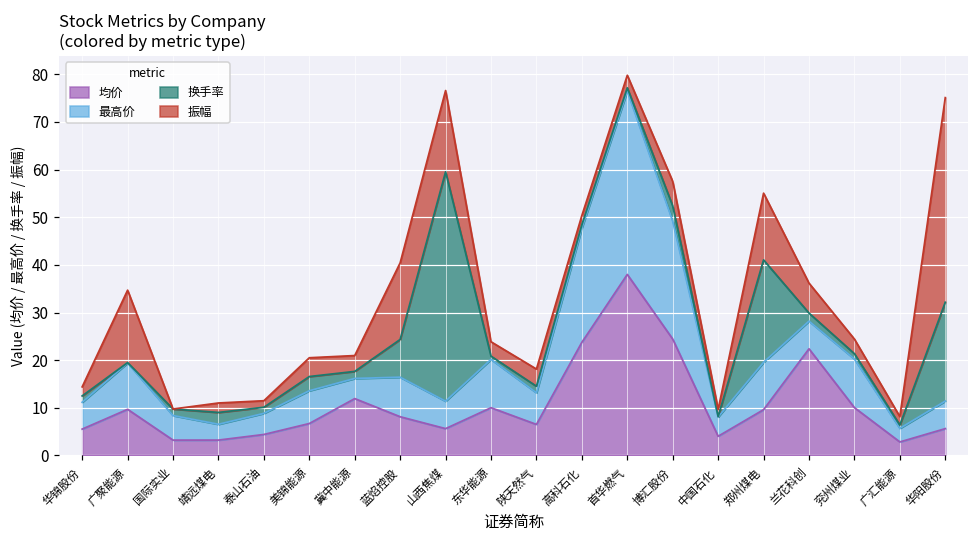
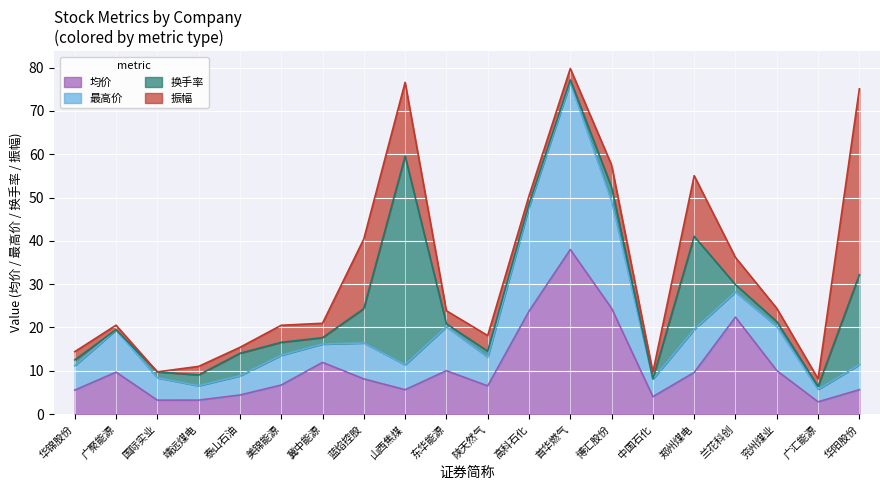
振幅, 广聚能源: 15 -> 1
换手率, 泰山石油: 1 -> 5
